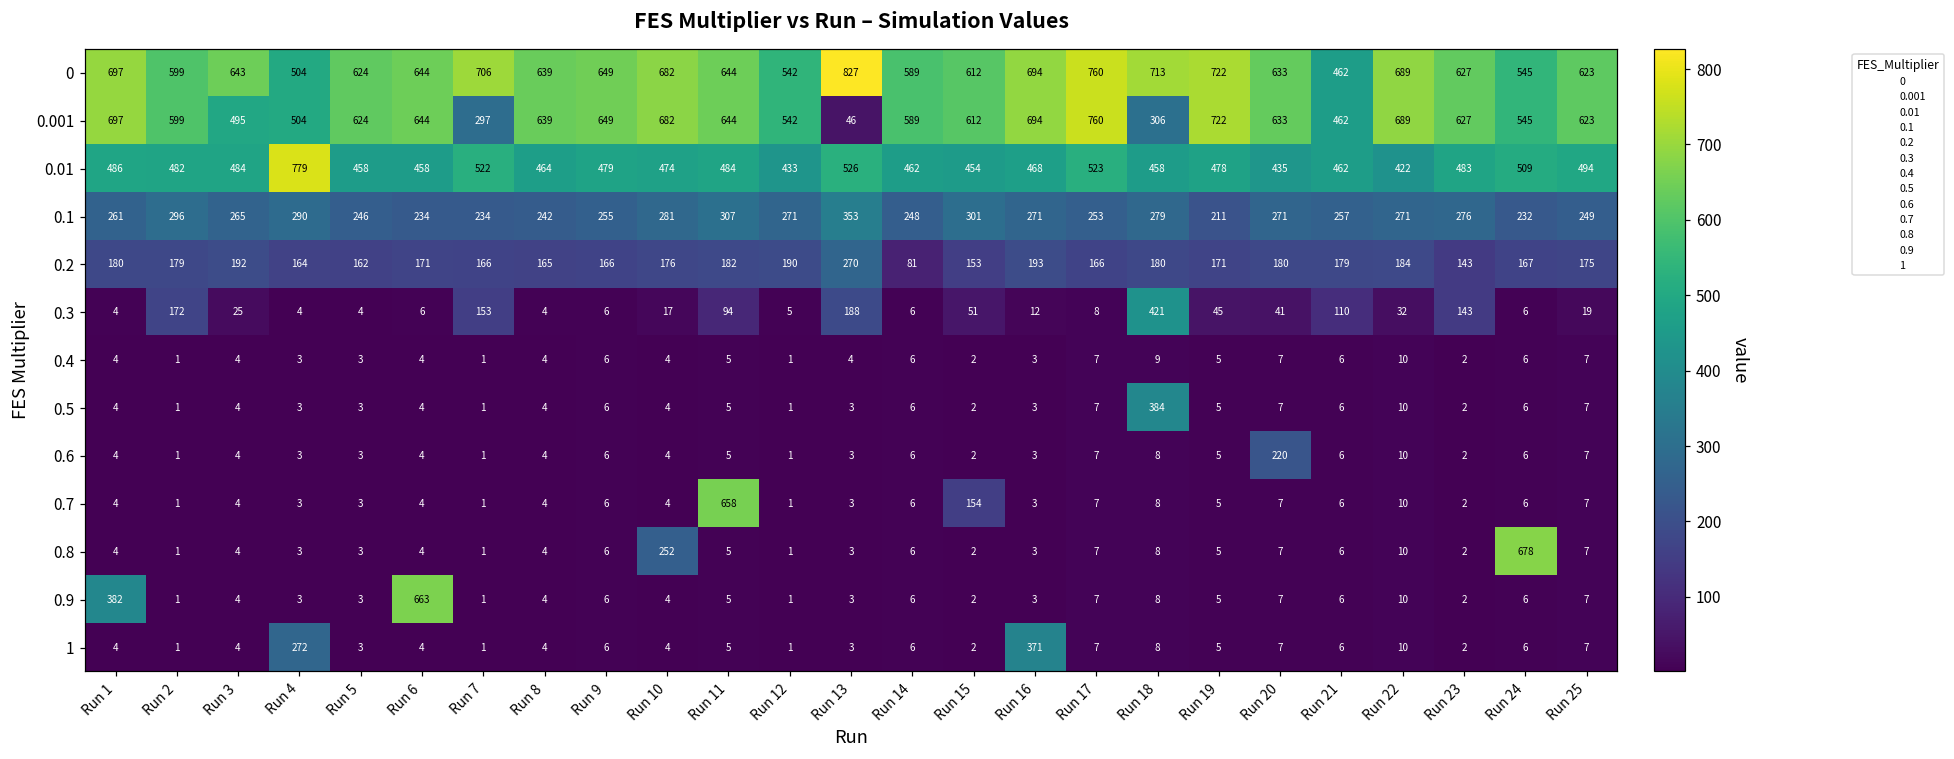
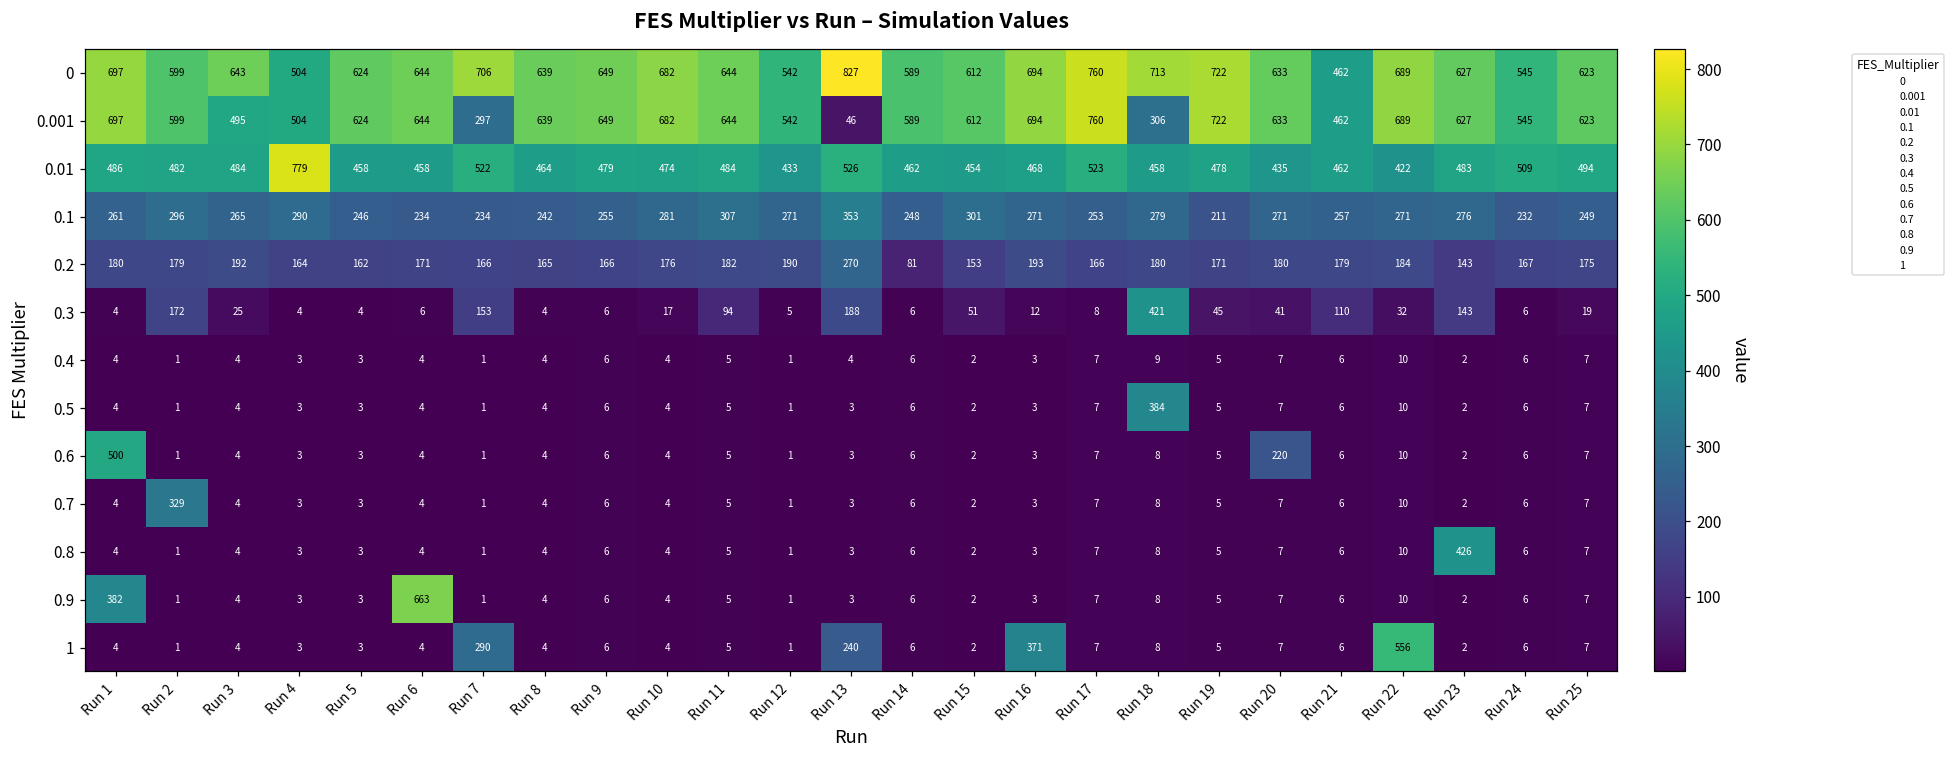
0.6, Run 1: 4 -> 500
0.7, Run 2: 1 -> 329
0.7, Run 11: 658 -> 5
0.7, Run 15: 154 -> 2
0.8, Run 10: 252 -> 4
0.8, Run 23: 2 -> 426
0.8, Run 24: 678 -> 6
1, Run 4: 272 -> 3
1, Run 7: 1 -> 290
1, Run 13: 3 -> 240
1, Run 22: 10 -> 556
